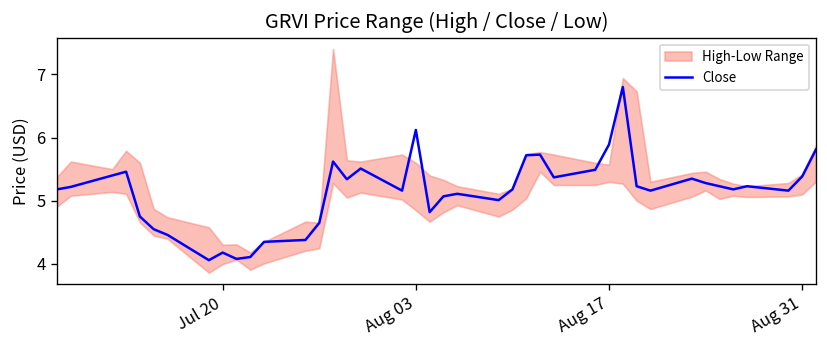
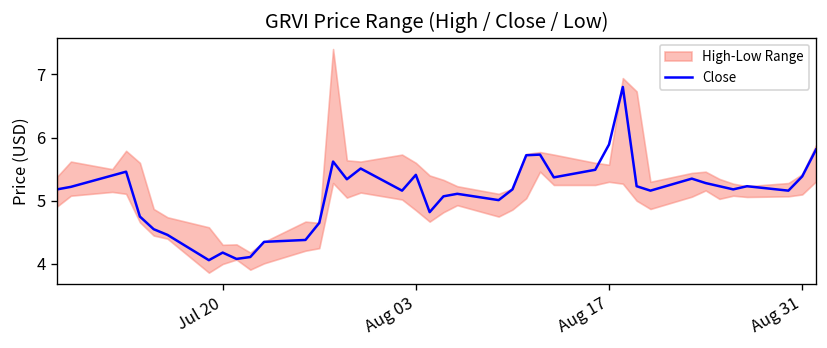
Close, Aug 03: 6.1 -> 5.4
